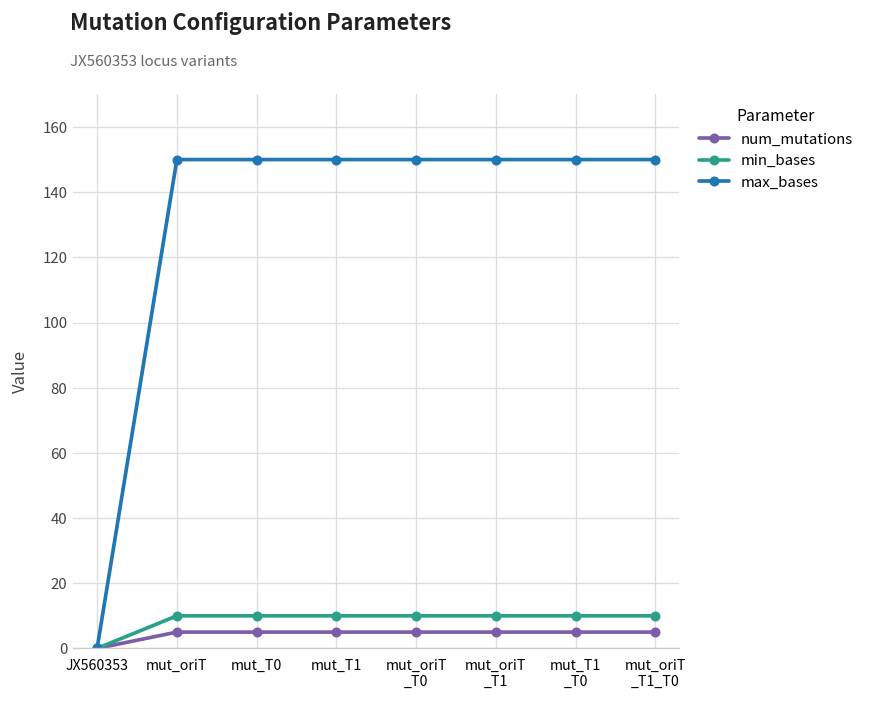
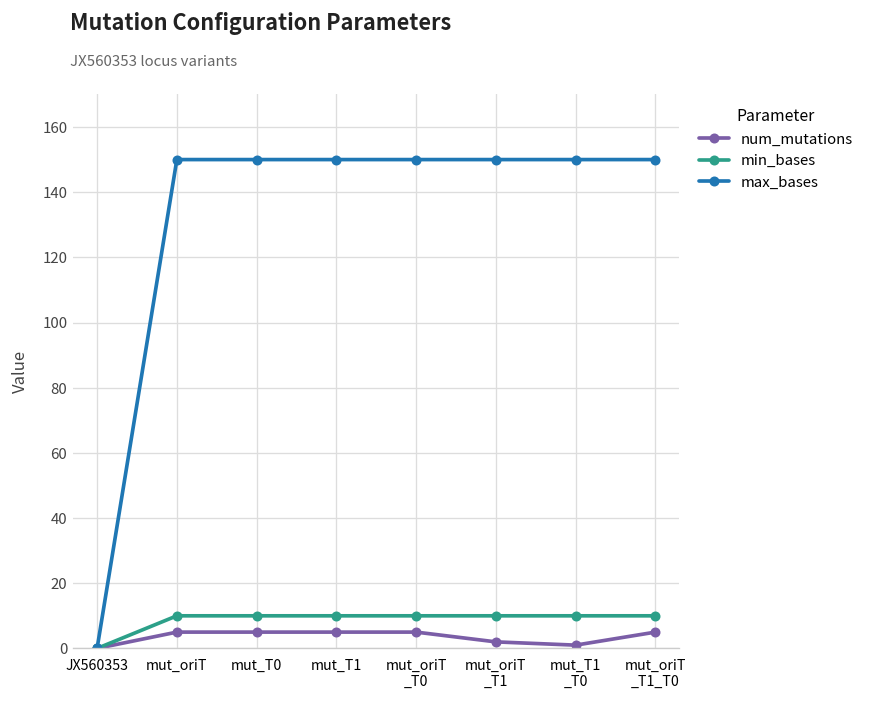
num_mutations, mut_oriT _T1: 5 -> 2
num_mutations, mut_T1 _T0: 5 -> 1
